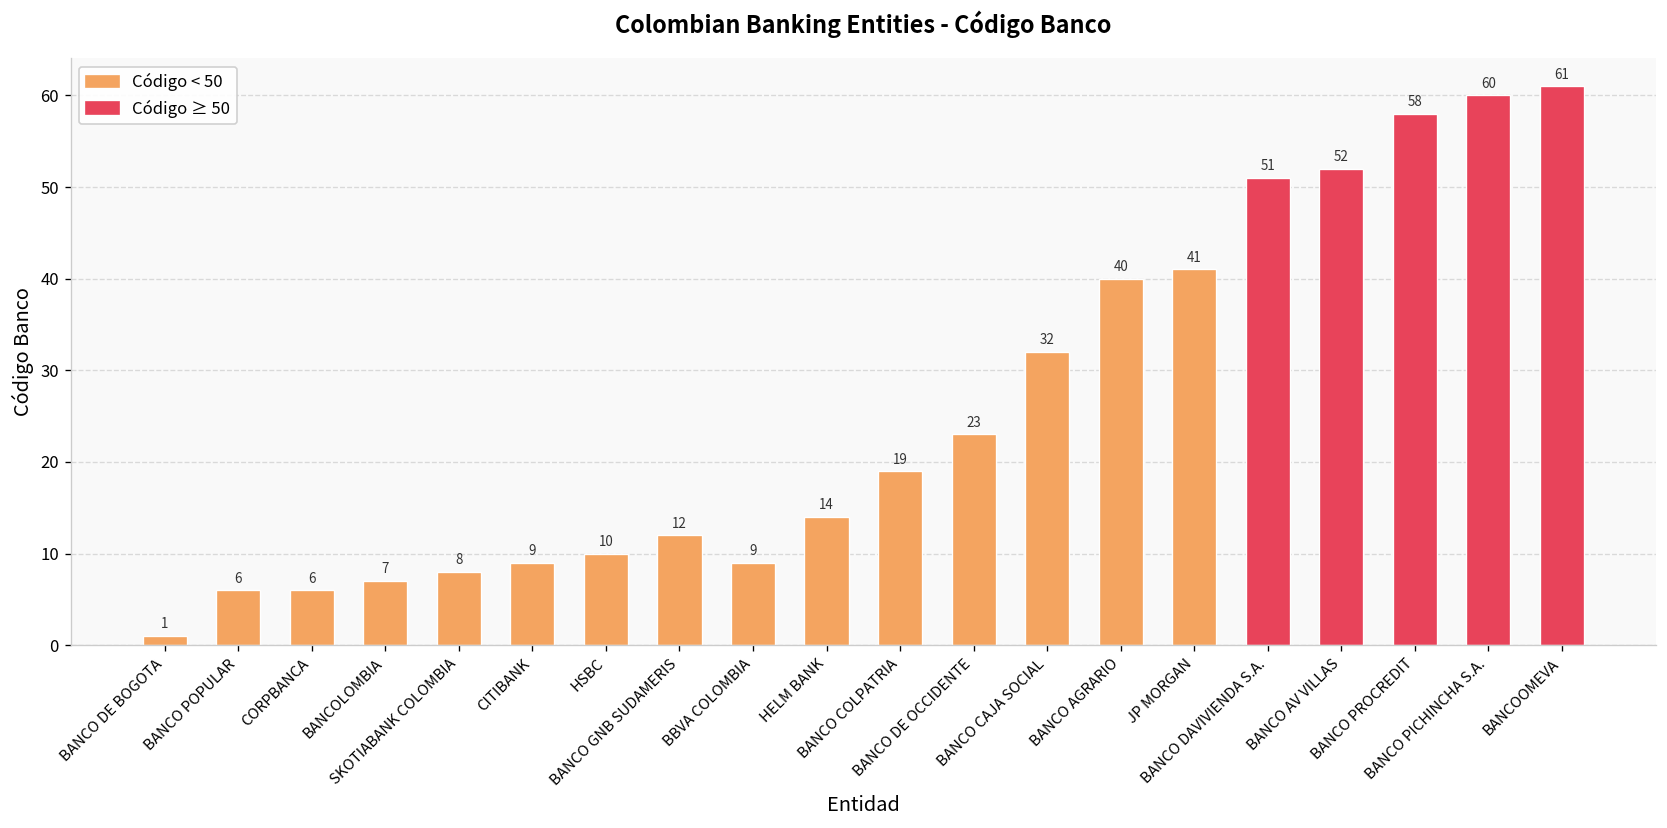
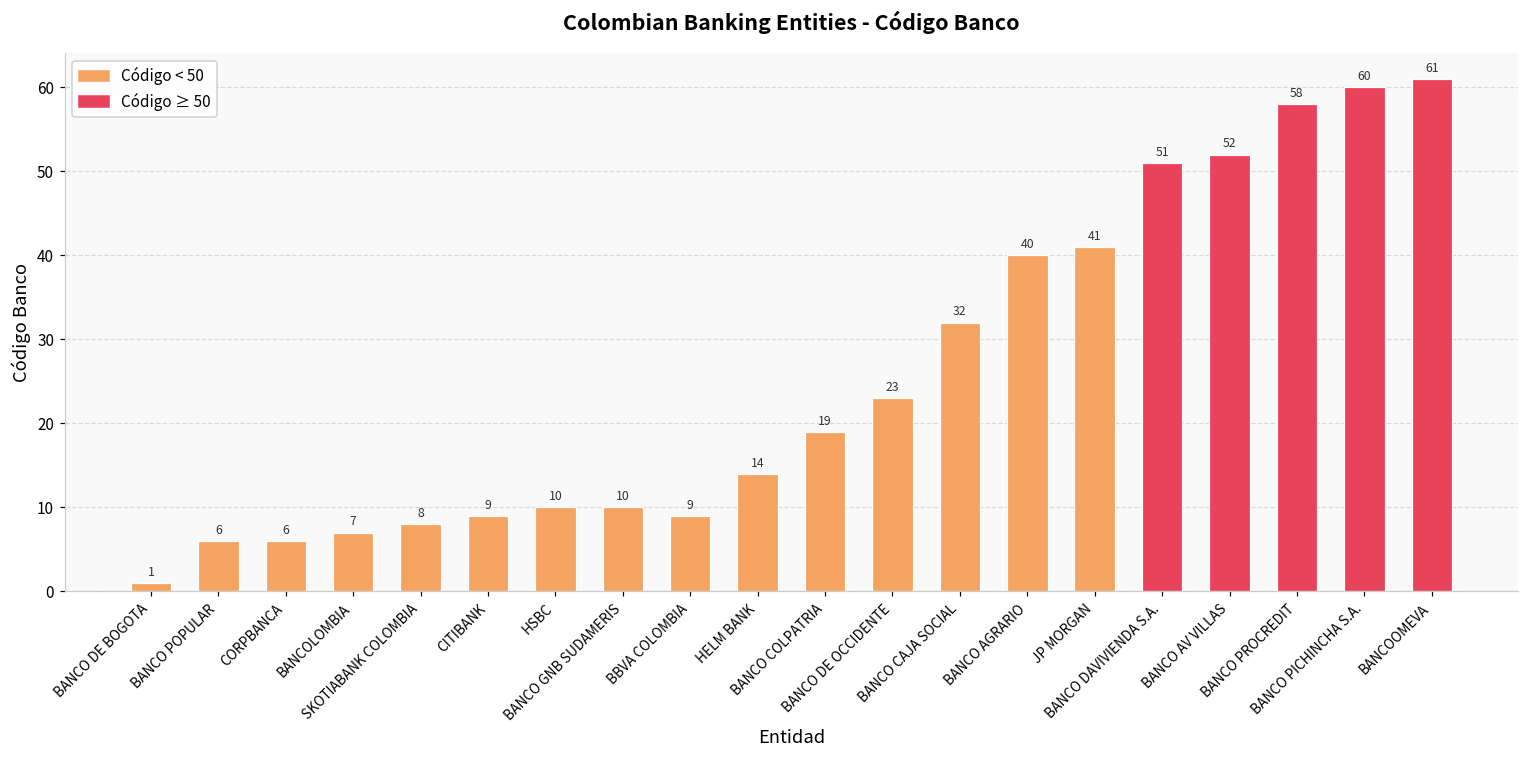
BANCO GNB SUDAMERIS: 12 -> 10
